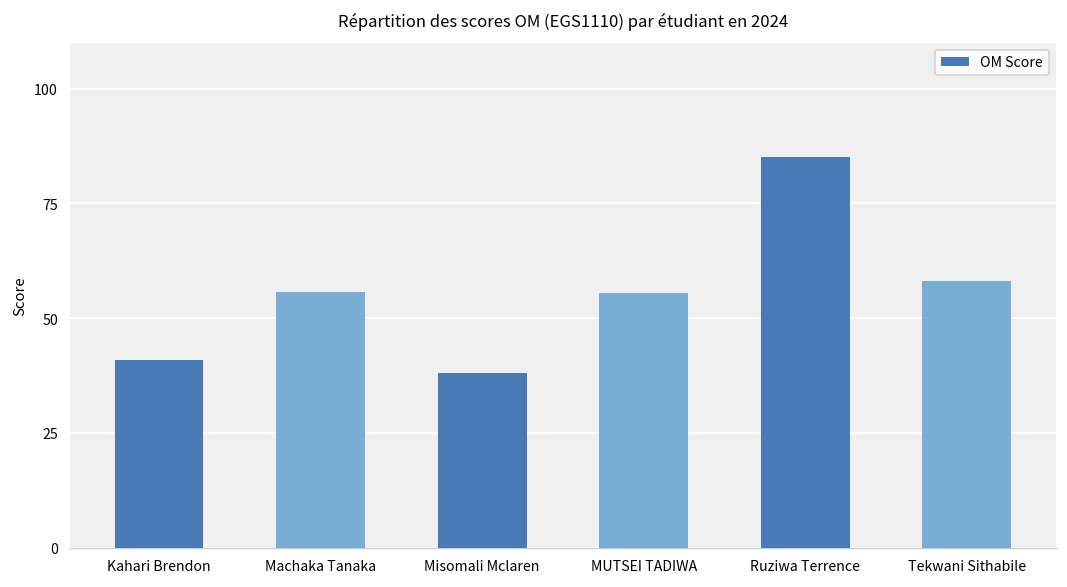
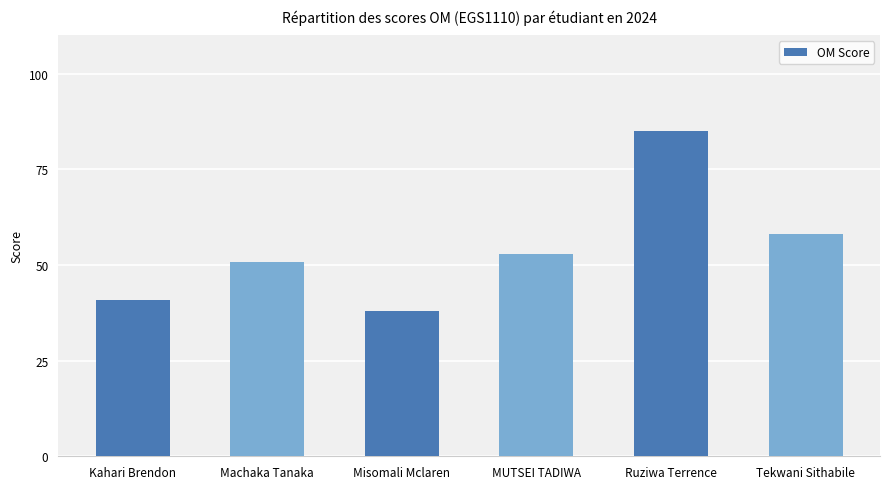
Machaka Tanaka: 56 -> 51
MUTSEI TADIWA: 56 -> 53
